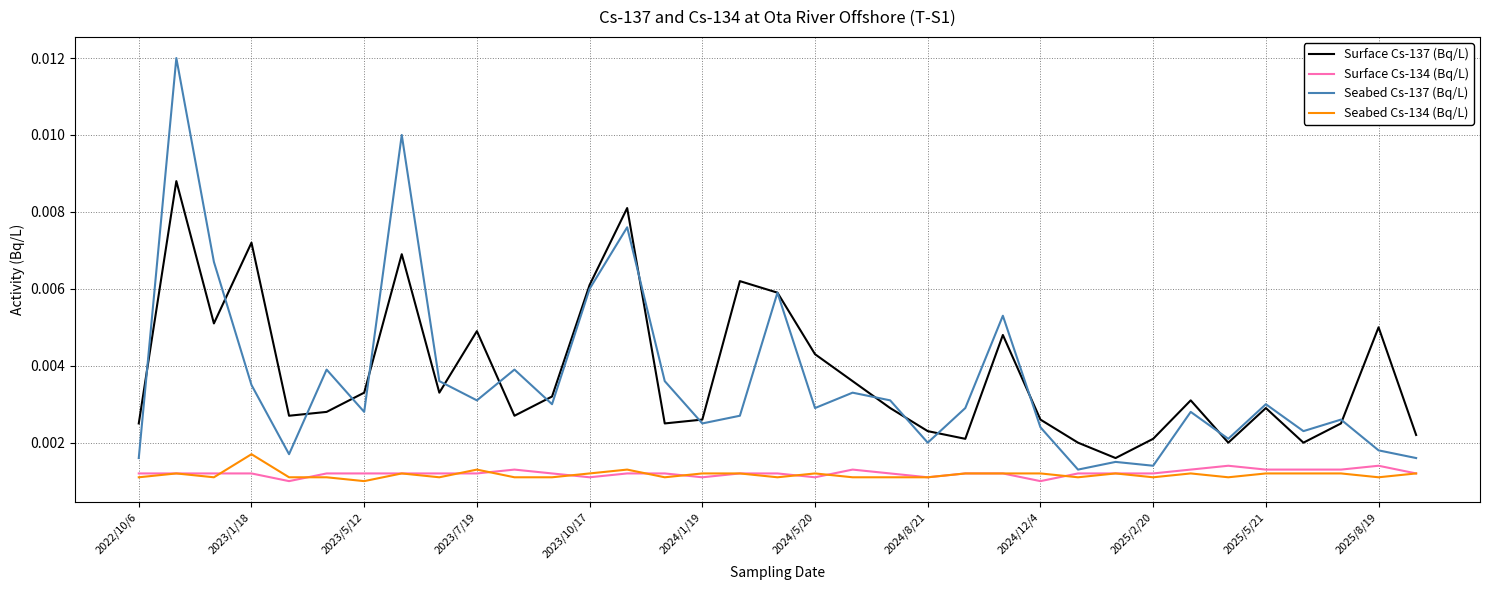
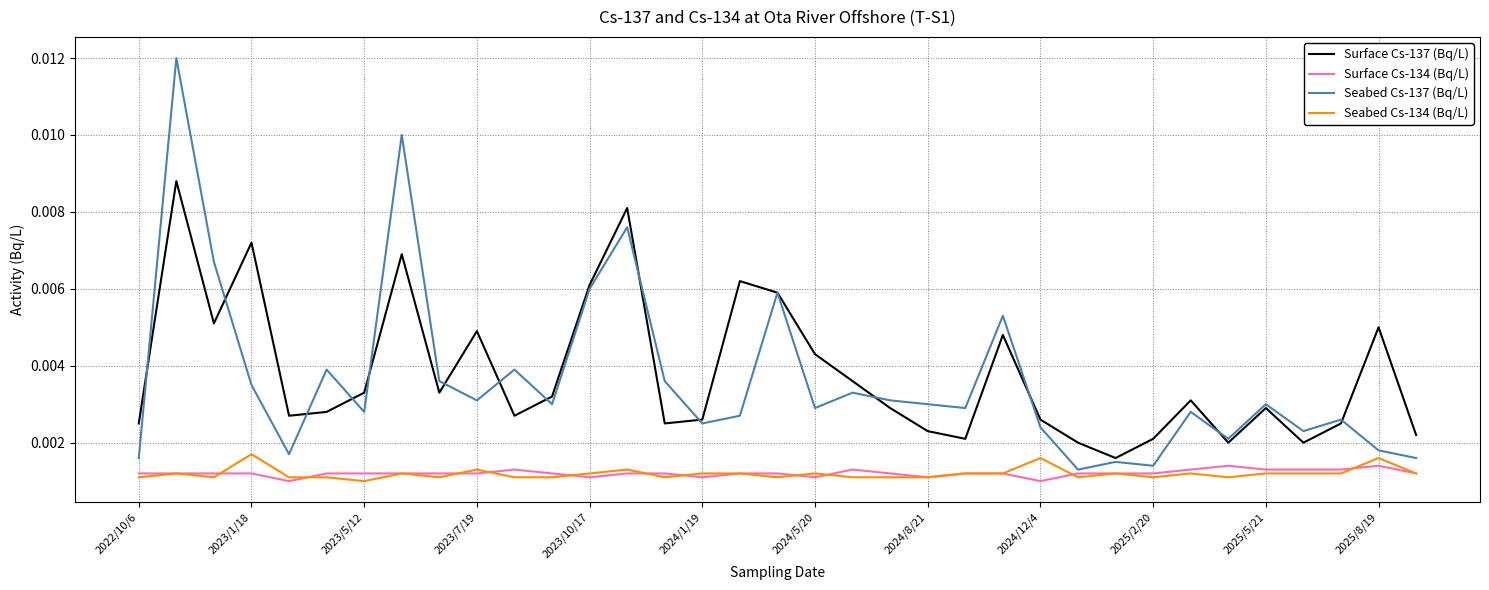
Seabed Cs-137 (Bq/L), 2024/8/21: 0.002 -> 0.003
Seabed Cs-134 (Bq/L), 2024/12/4: 0.0012 -> 0.0016
Seabed Cs-134 (Bq/L), 2025/8/19: 0.0011 -> 0.0016
